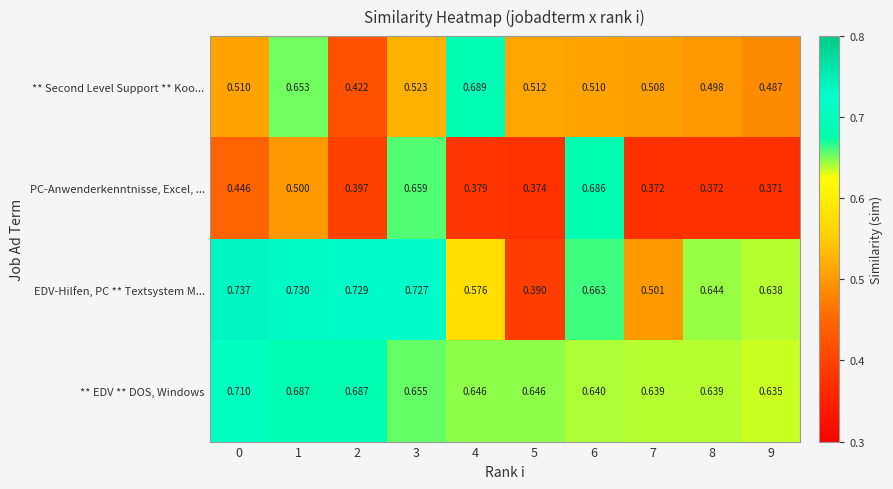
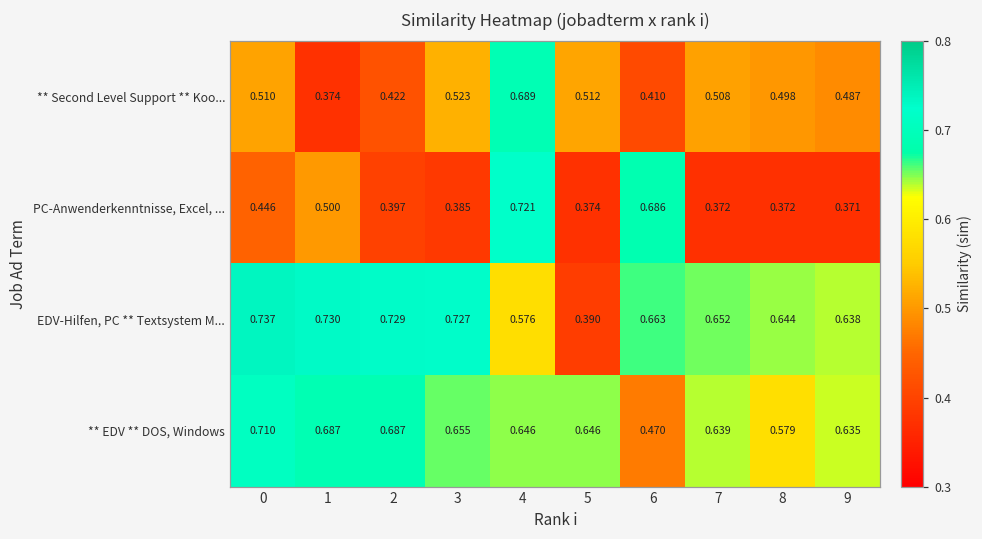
** Second Level Support ** Koo..., 1: 0.653 -> 0.374
** Second Level Support ** Koo..., 6: 0.510 -> 0.410
PC-Anwenderkenntnisse, Excel, ..., 3: 0.659 -> 0.385
PC-Anwenderkenntnisse, Excel, ..., 4: 0.379 -> 0.721
EDV-Hilfen, PC ** Textsystem M..., 7: 0.501 -> 0.652
** EDV ** DOS, Windows, 6: 0.640 -> 0.470
** EDV ** DOS, Windows, 8: 0.639 -> 0.579
